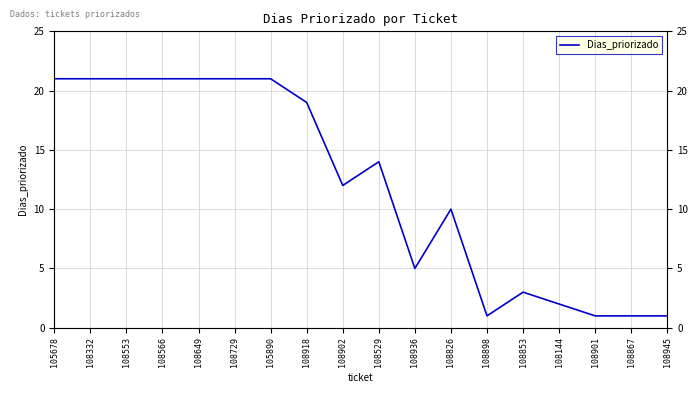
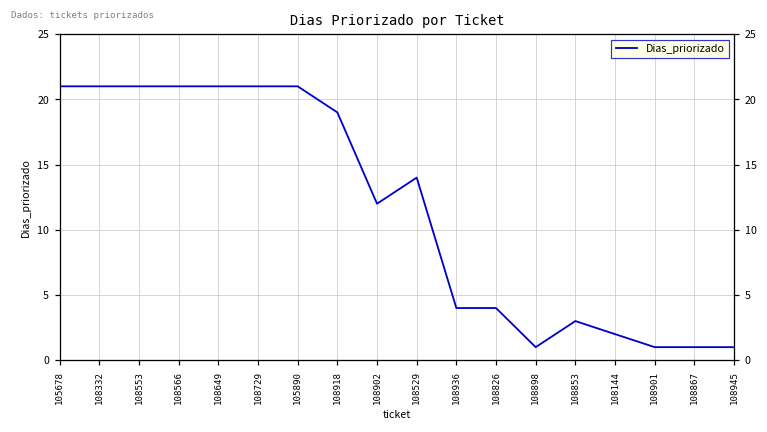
108936: 5 -> 4
108826: 10 -> 4
